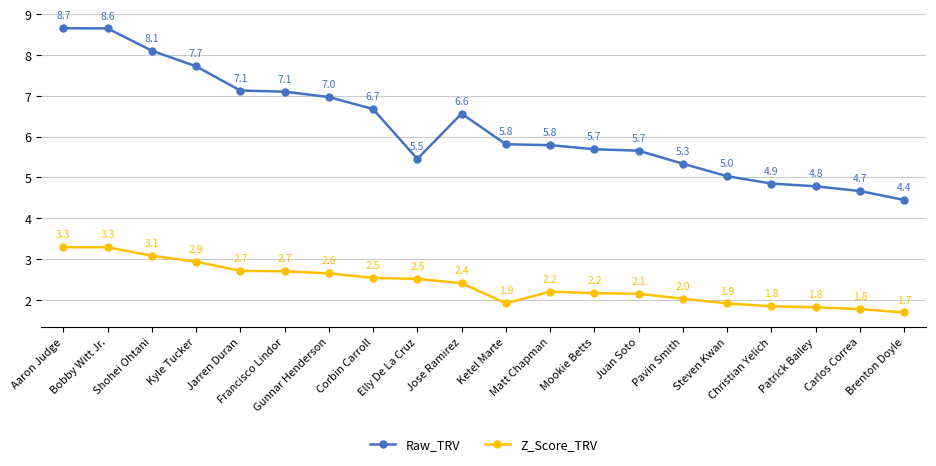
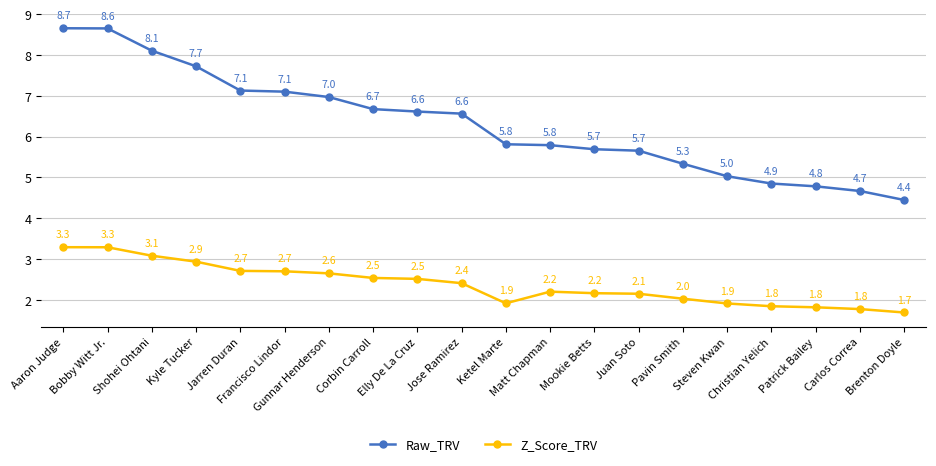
Raw_TRV, Elly De La Cruz: 5.5 -> 6.6
